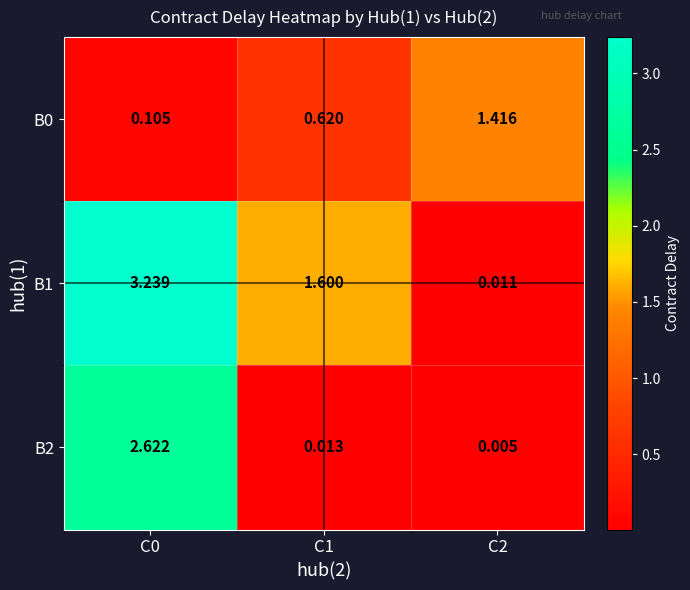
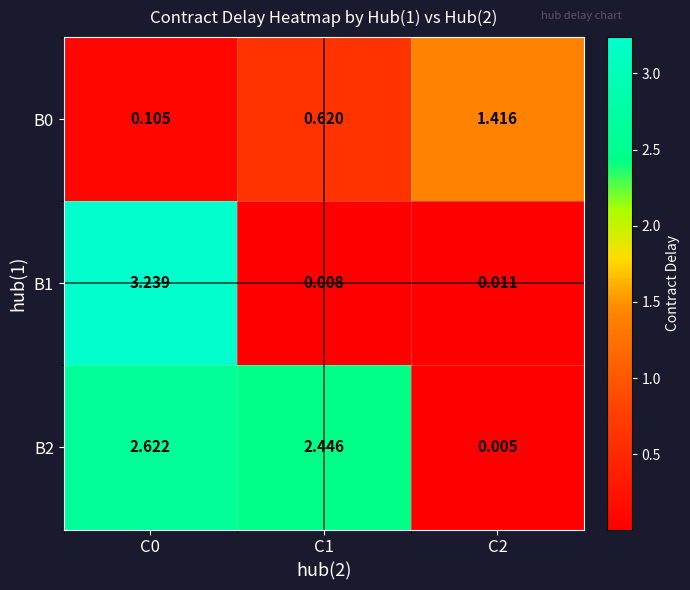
B1, C1: 1.600 -> 0.008
B2, C1: 0.013 -> 2.446
